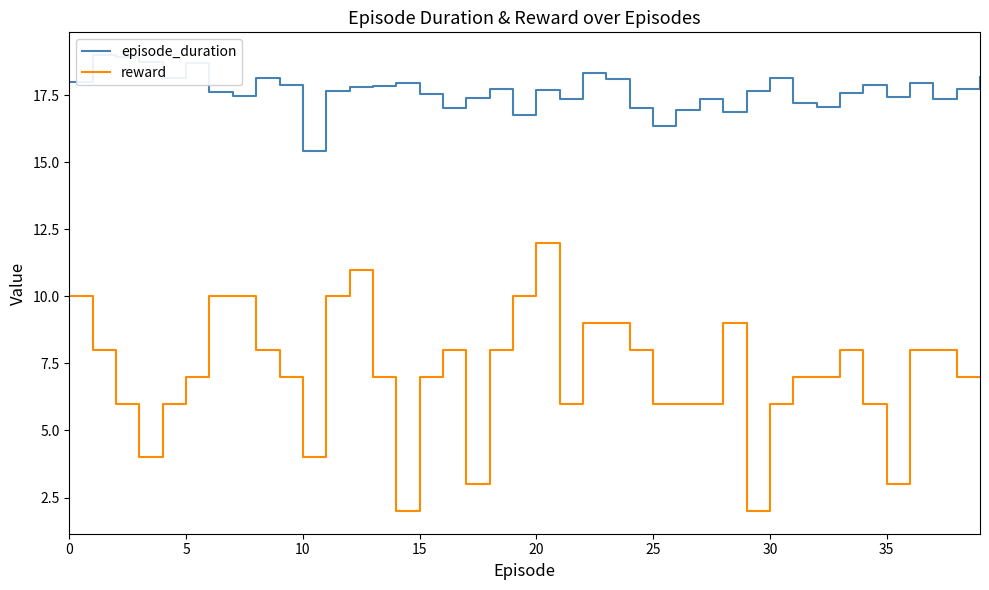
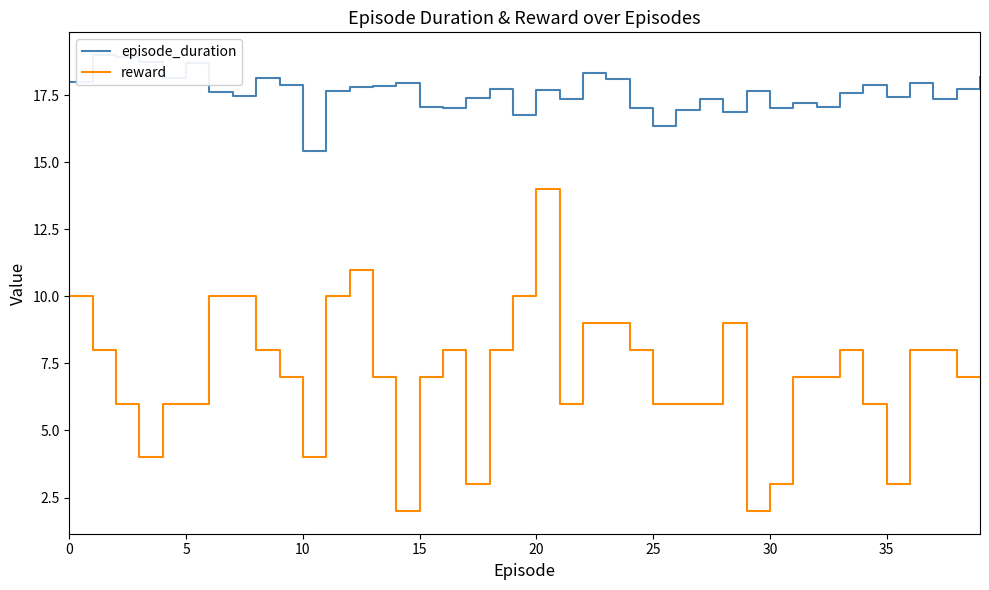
reward, 5: 7 -> 6
episode_duration, 15: 17.5 -> 17.0
reward, 20: 12 -> 14
episode_duration, 30: 18.1 -> 17.0
reward, 30: 6 -> 3
